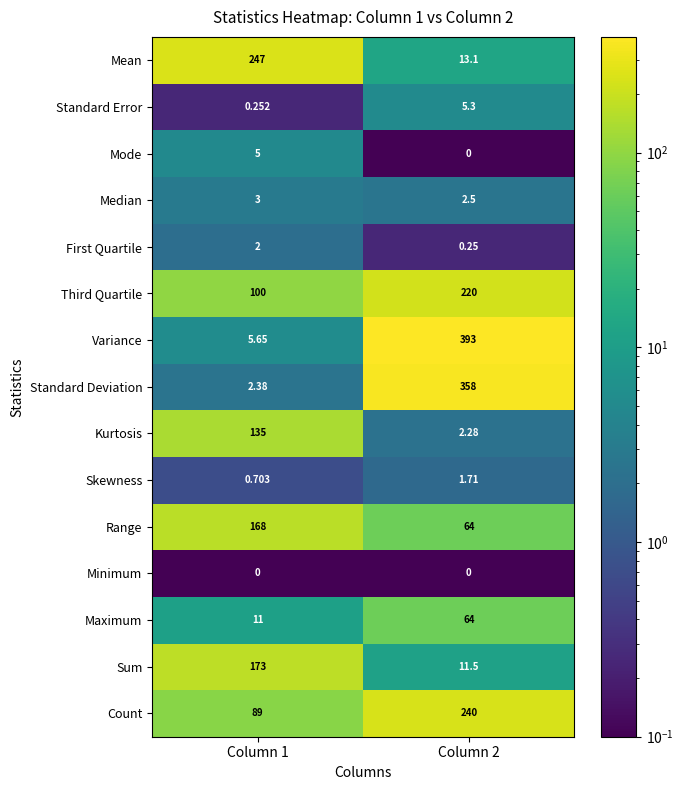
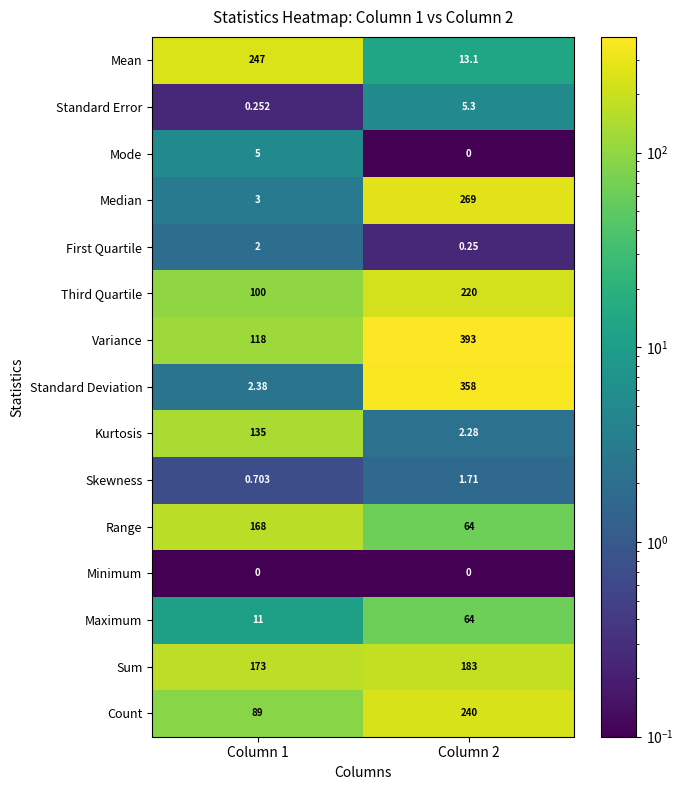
Median, Column 2: 2.5 -> 269
Variance, Column 1: 5.65 -> 118
Sum, Column 2: 11.5 -> 183
